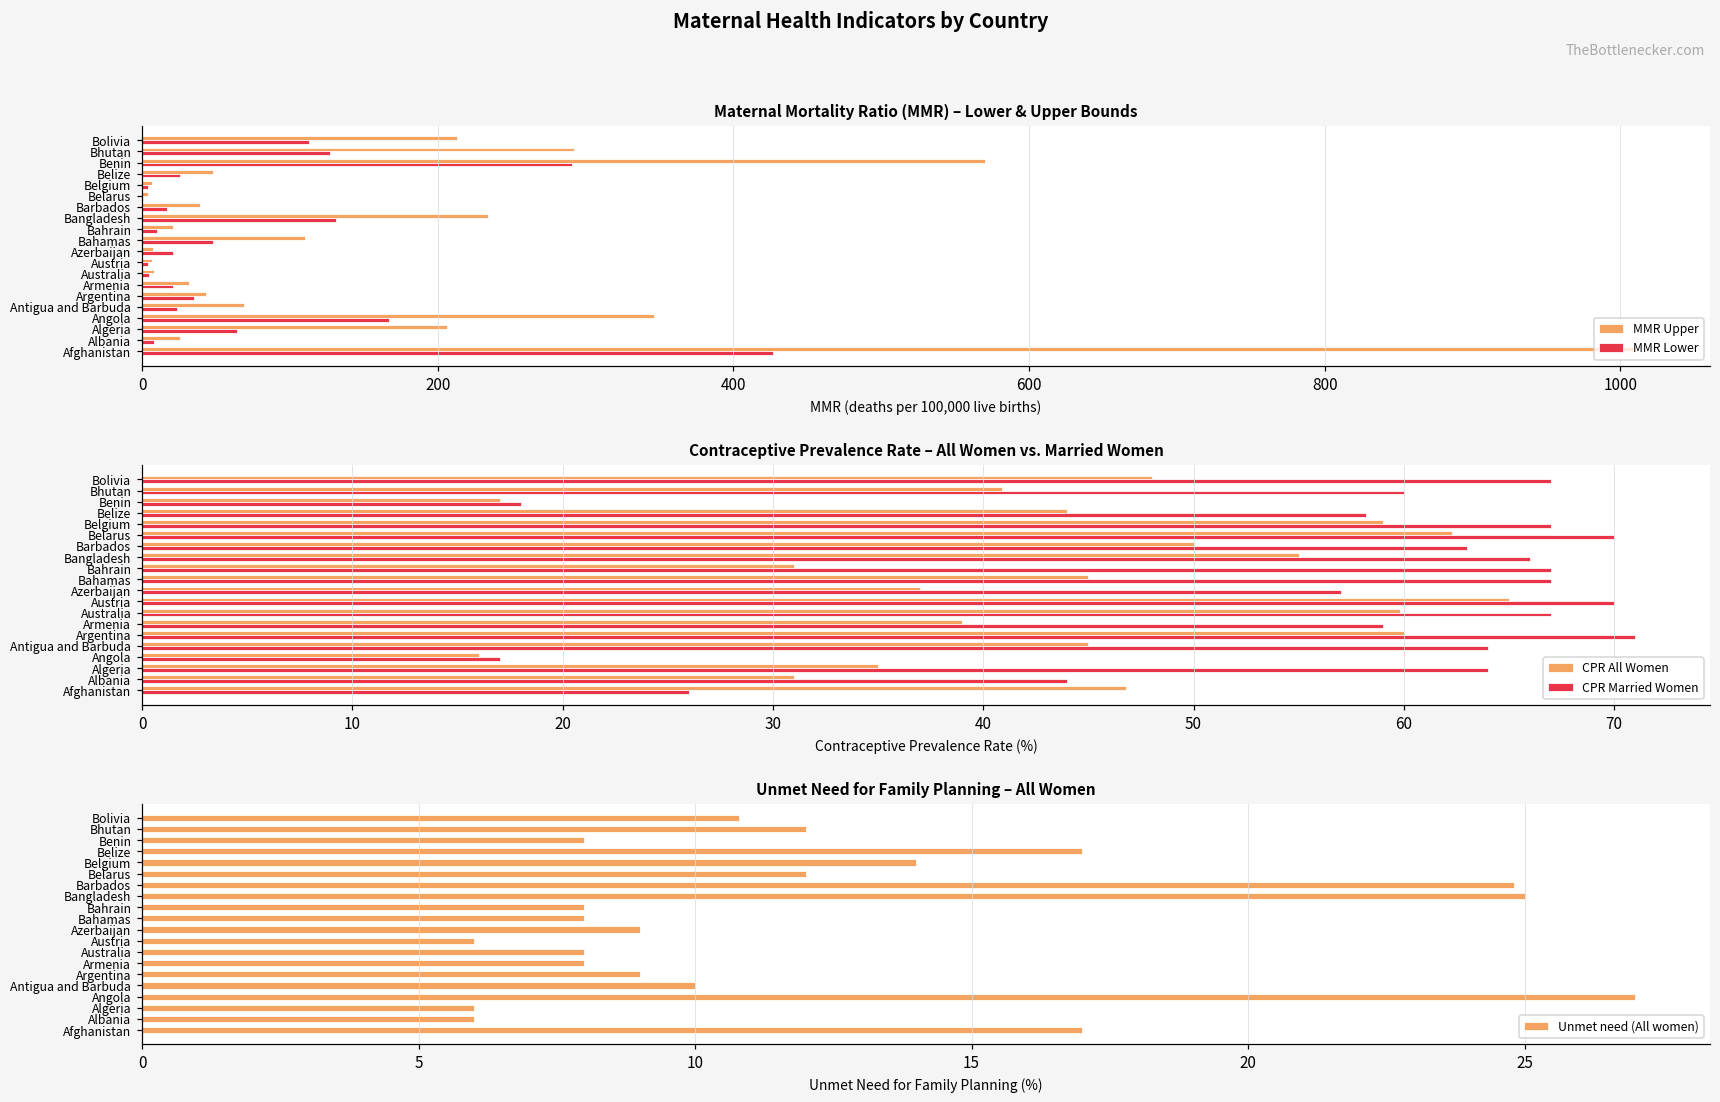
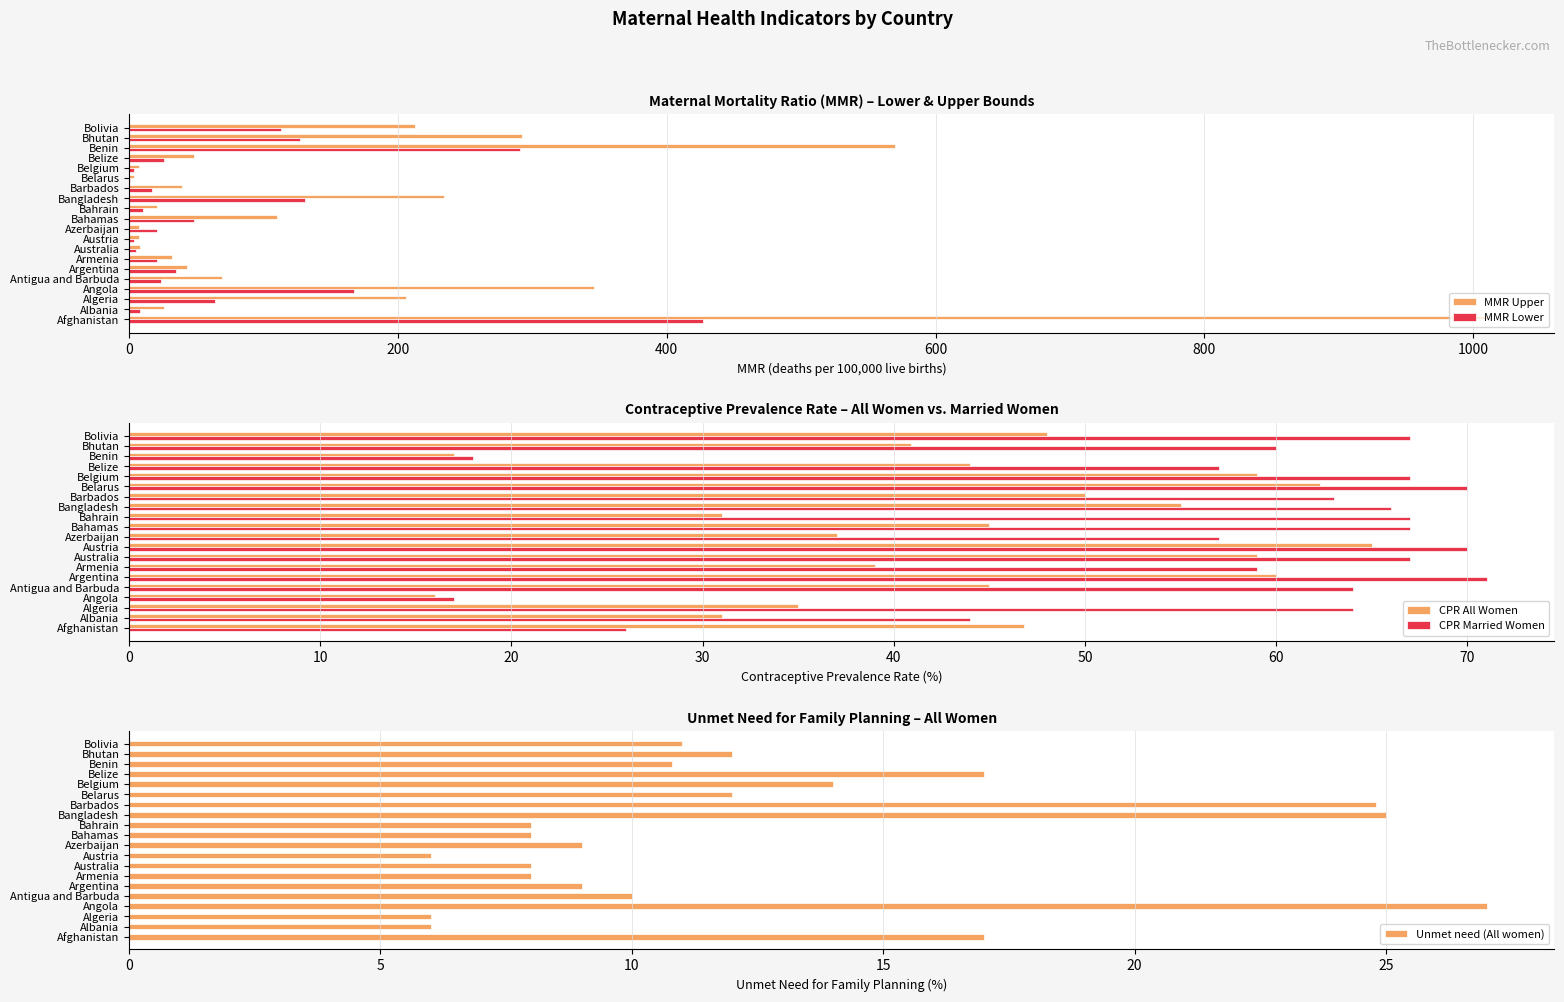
Contraceptive Prevalence Rate – All Women vs. Married Women, CPR Married Women, Belize: 58.2 -> 57.0
Contraceptive Prevalence Rate – All Women vs. Married Women, CPR All Women, Australia: 59.8 -> 59.0
Unmet Need for Family Planning – All Women, Bolivia: 10.8 -> 11.0
Unmet Need for Family Planning – All Women, Benin: 8.0 -> 10.8
